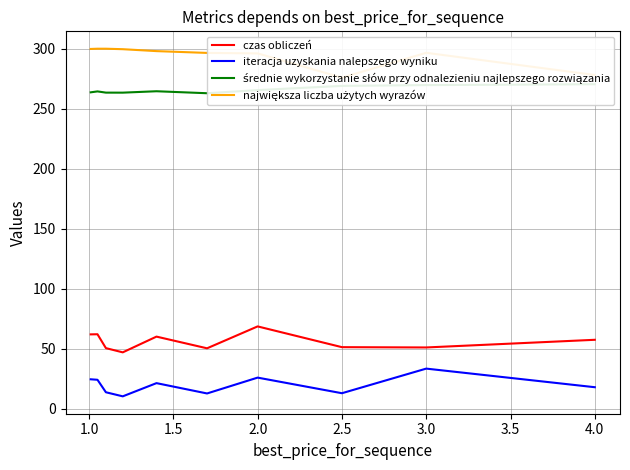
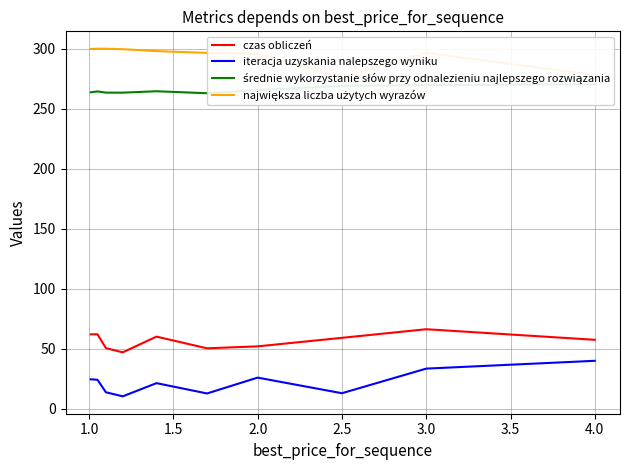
czas obliczeń, 2.0: 69 -> 52
czas obliczeń, 2.5: 51 -> 59
czas obliczeń, 3.0: 51 -> 66
iteracja uzyskania nalepszego wyniku, 4.0: 18 -> 40
